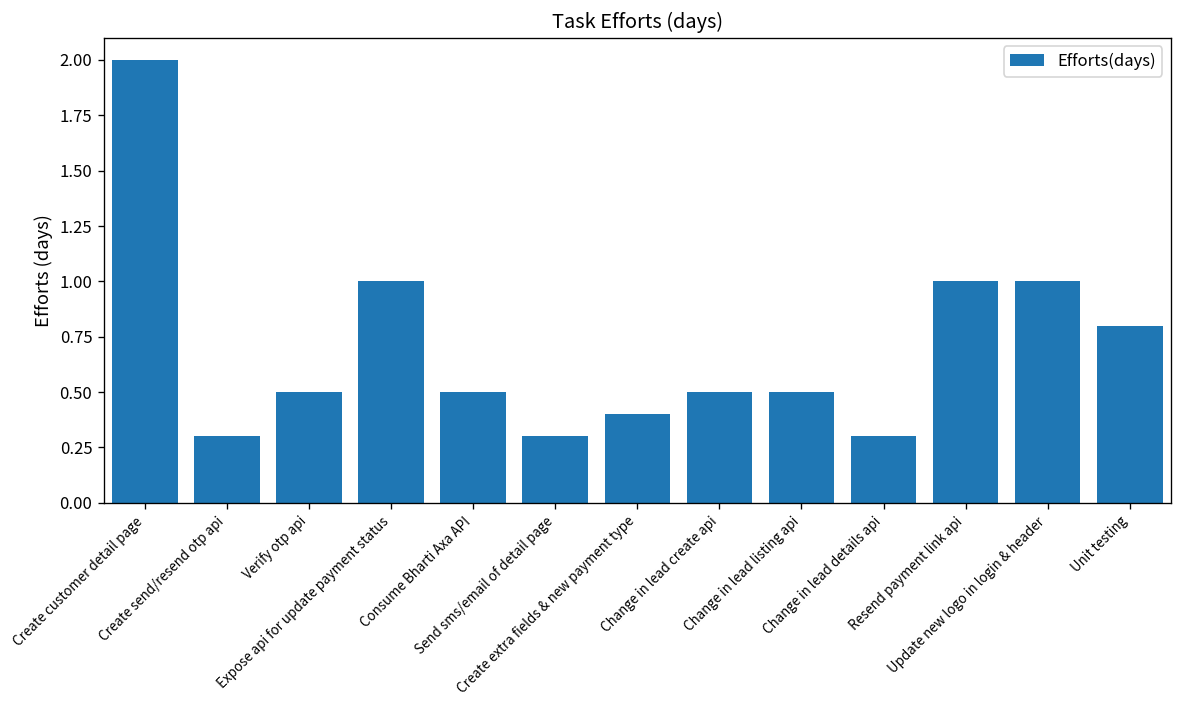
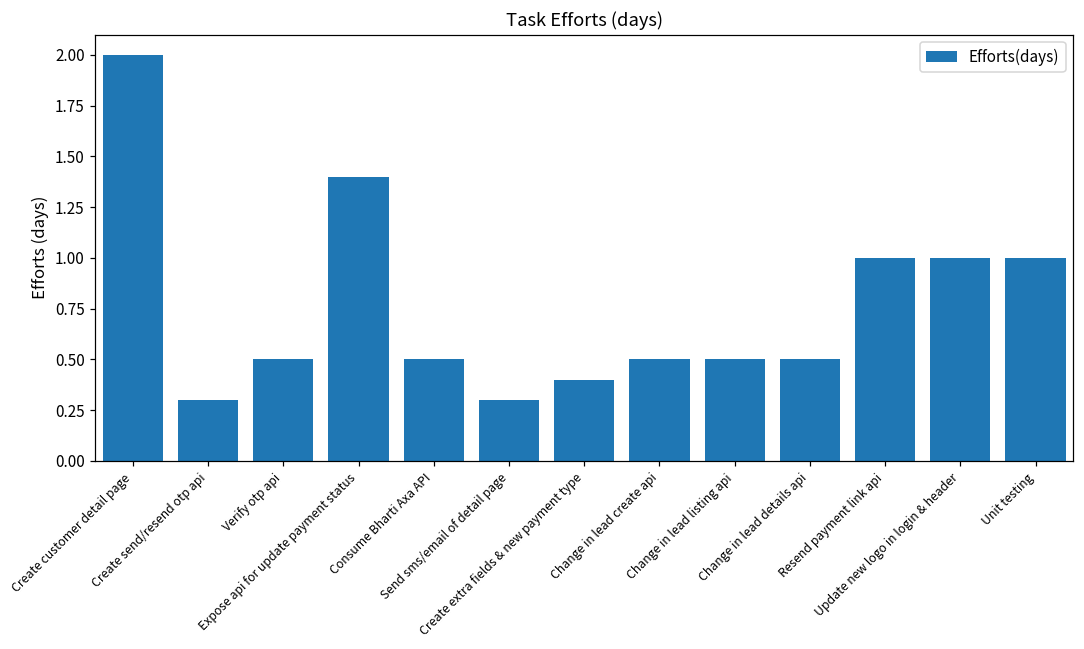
Expose api for update payment status: 1.0 -> 1.4
Change in lead details api: 0.3 -> 0.5
Unit testing: 0.8 -> 1.0
